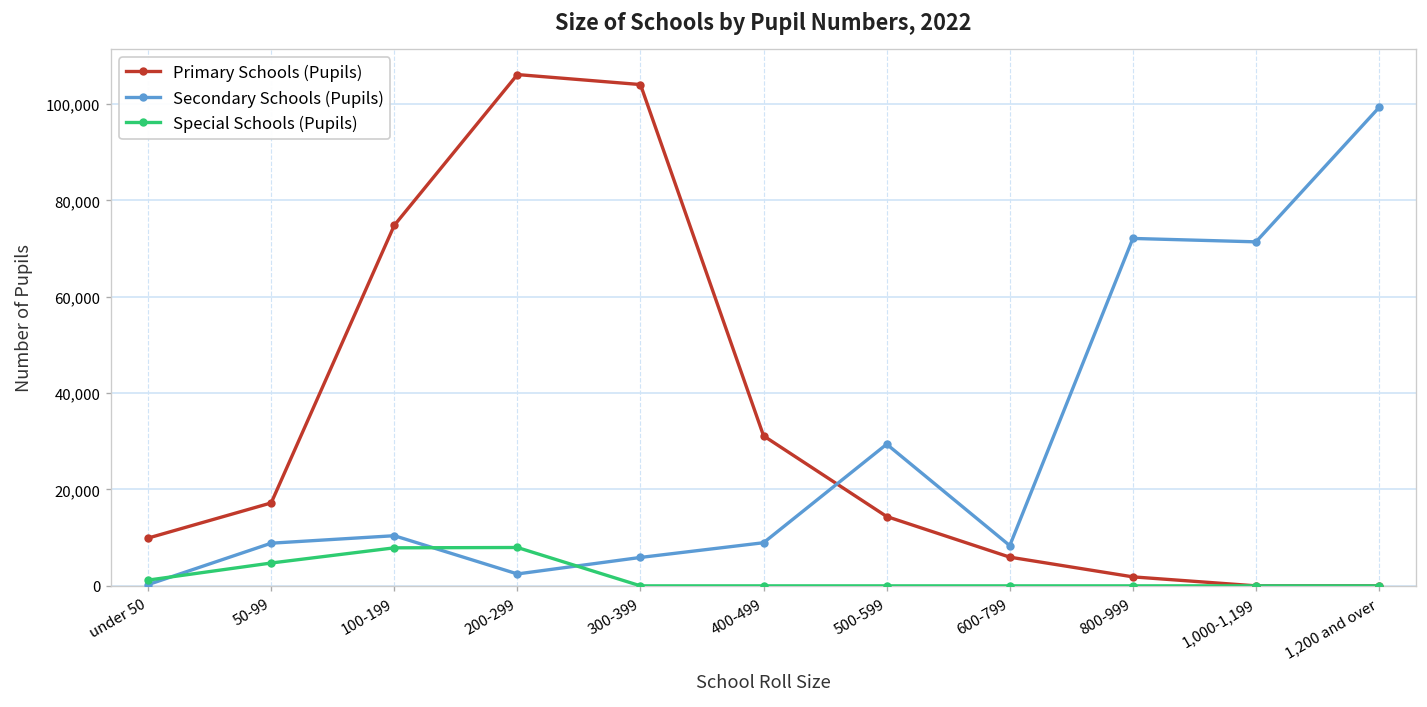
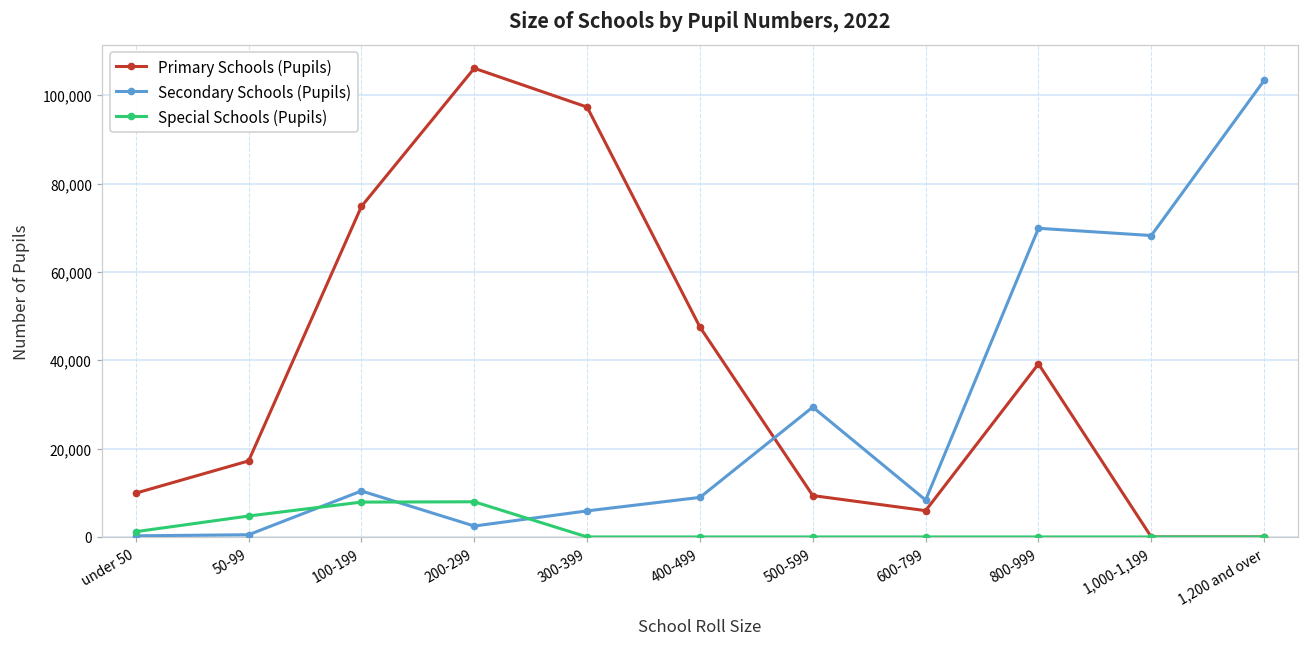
Secondary Schools (Pupils), 50-99: 9,000 -> 0
Primary Schools (Pupils), 300-399: 104,000 -> 97,000
Primary Schools (Pupils), 400-499: 31,000 -> 48,000
Primary Schools (Pupils), 500-599: 14,000 -> 9,000
Primary Schools (Pupils), 800-999: 2,000 -> 39,000
Secondary Schools (Pupils), 800-999: 72,000 -> 70,000
Secondary Schools (Pupils), 1,000-1,199: 71,000 -> 68,000
Secondary Schools (Pupils), 1,200 and over: 99,000 -> 103,000
